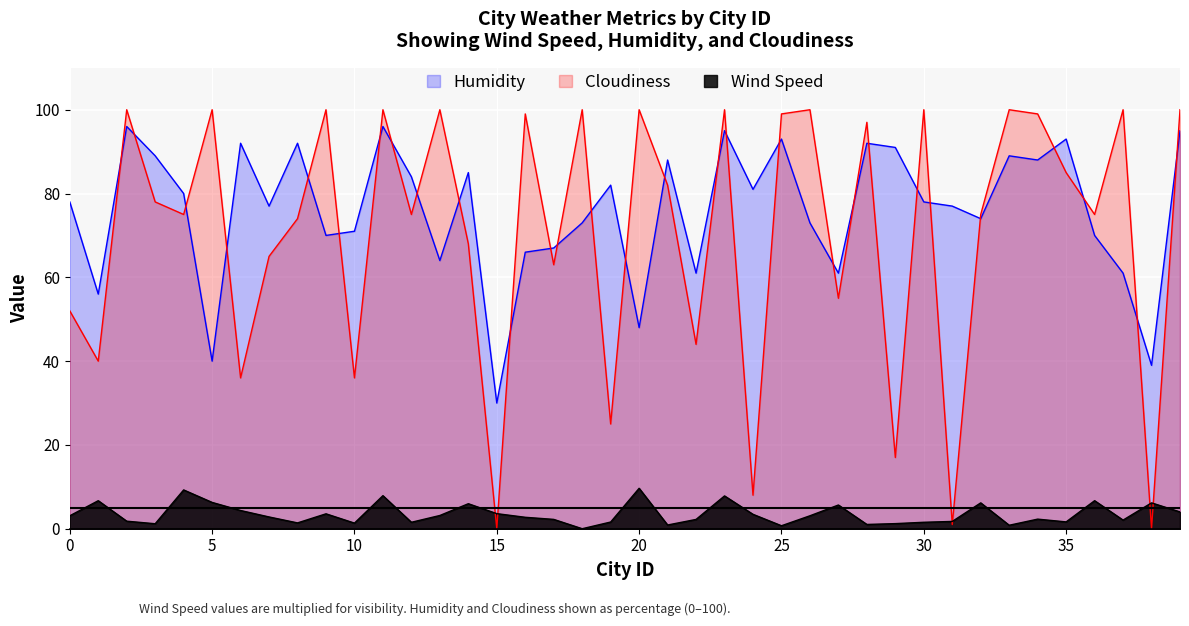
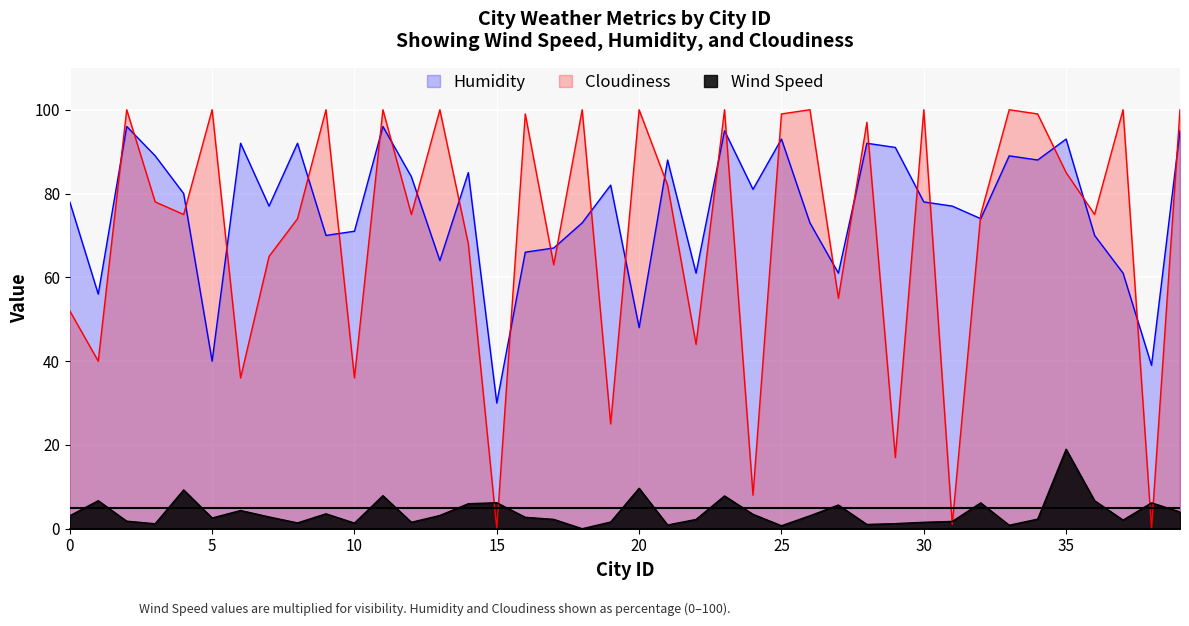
Wind Speed, 5: 6 -> 3
Wind Speed, 15: 4 -> 6
Wind Speed, 35: 2 -> 19
